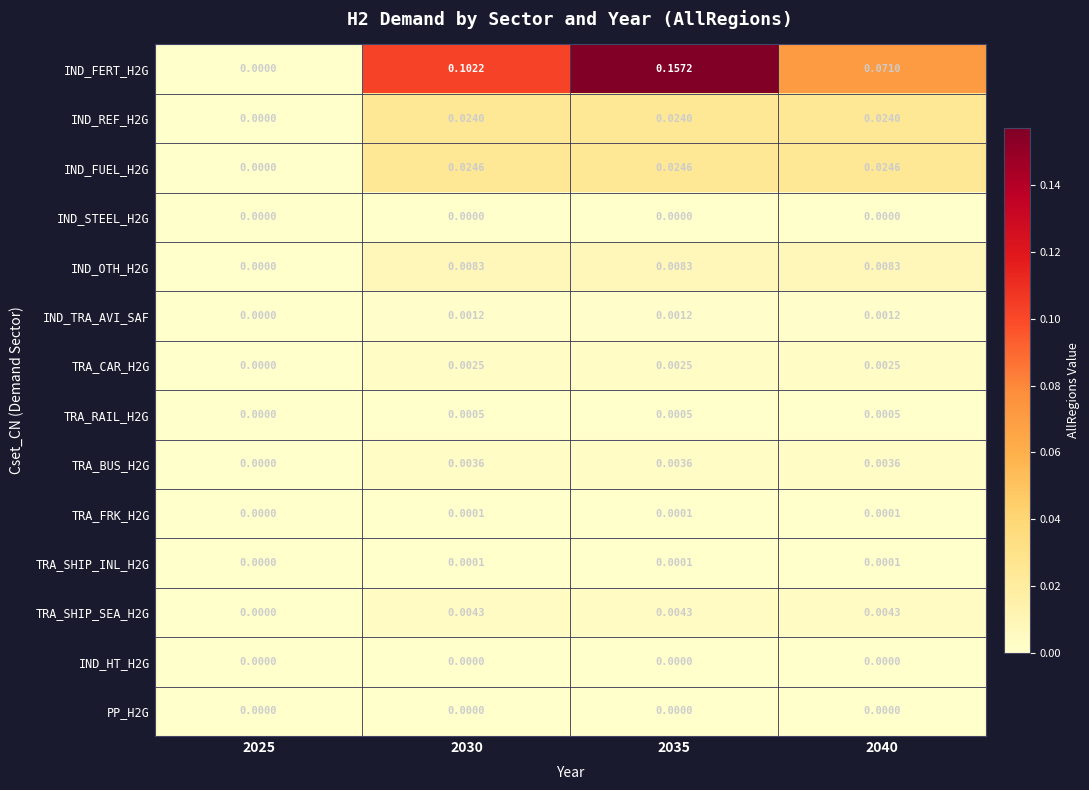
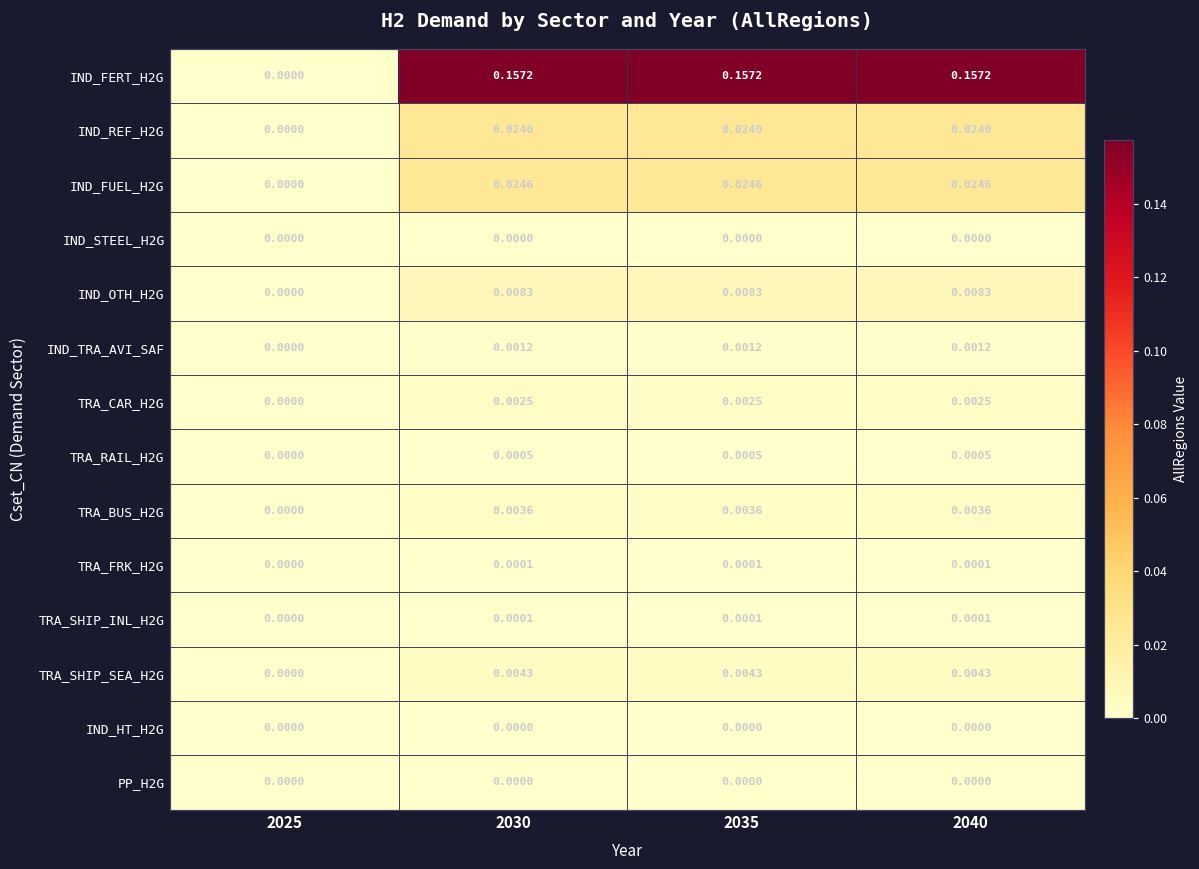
IND_FERT_H2G, 2030: 0.1022 -> 0.1572
IND_FERT_H2G, 2040: 0.0710 -> 0.1572
